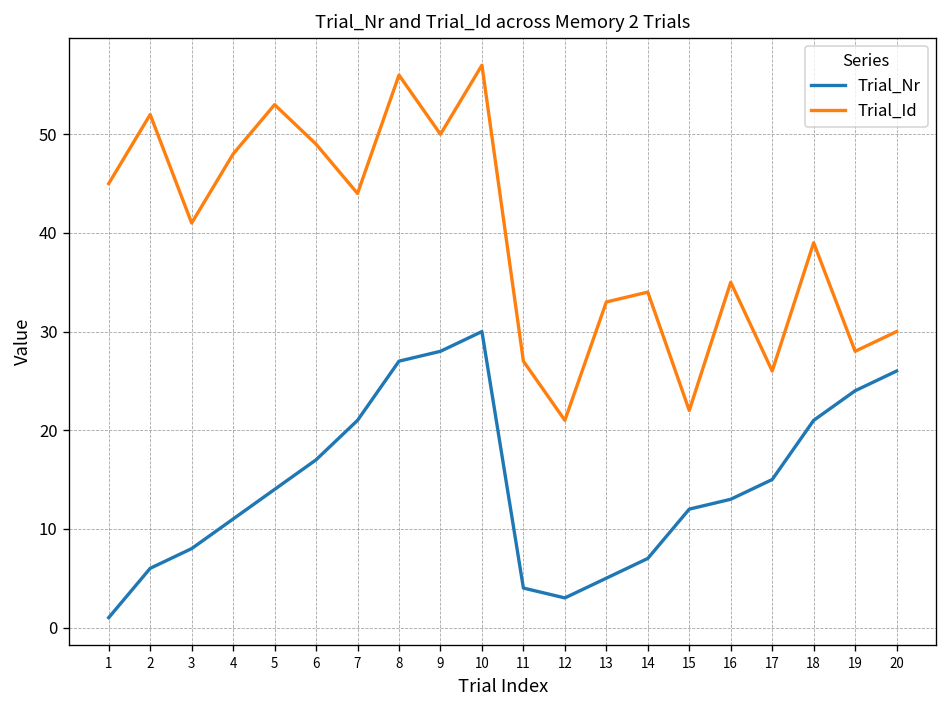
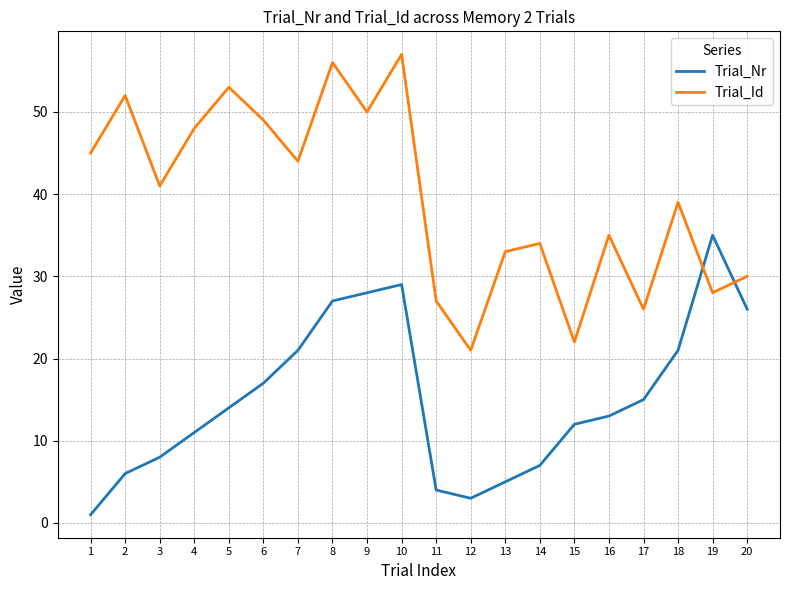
Trial_Nr, 10: 30 -> 29
Trial_Nr, 19: 24 -> 35
